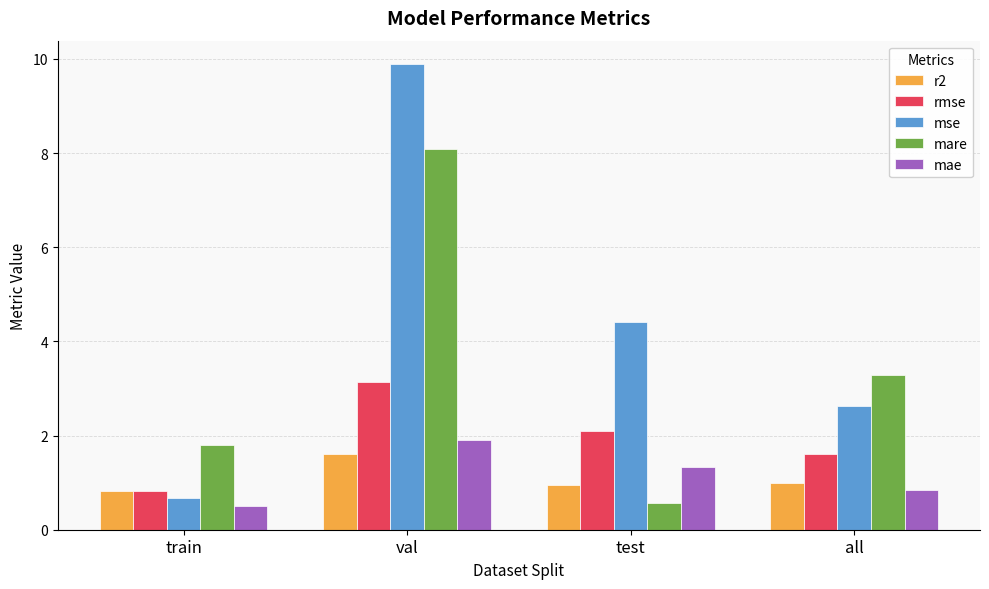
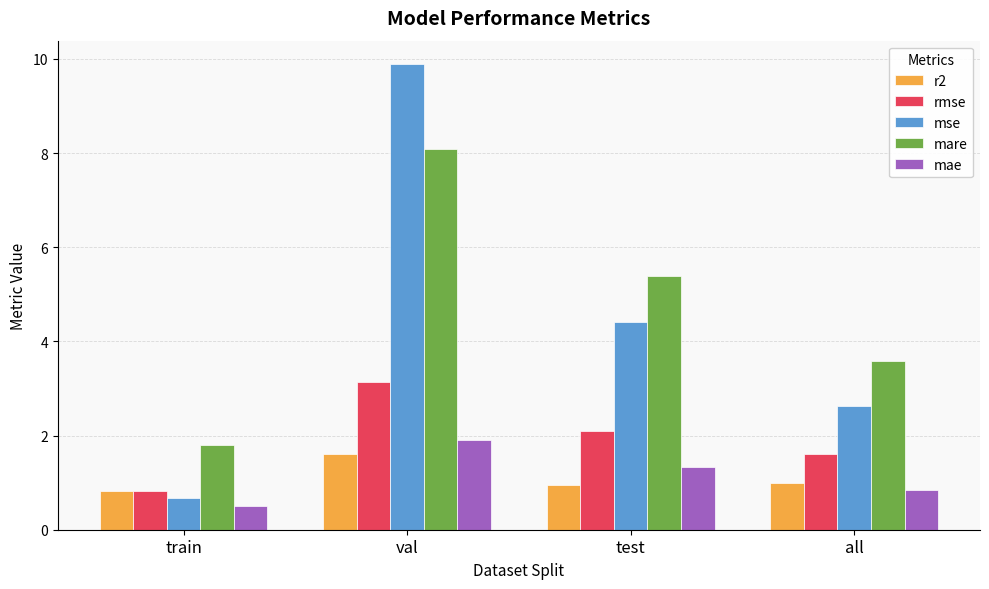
mare, test: 0.6 -> 5.4
mare, all: 3.3 -> 3.6
